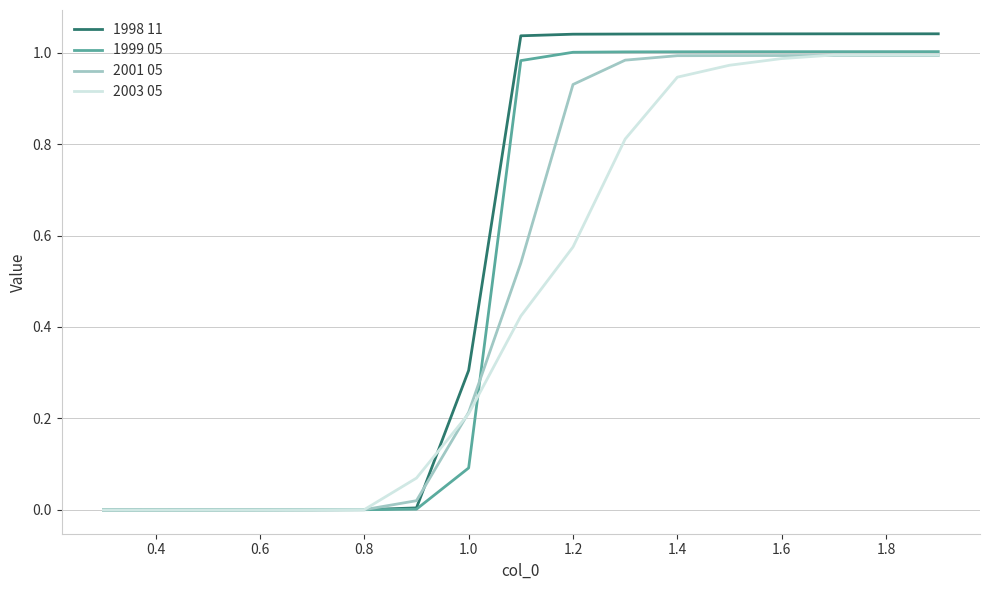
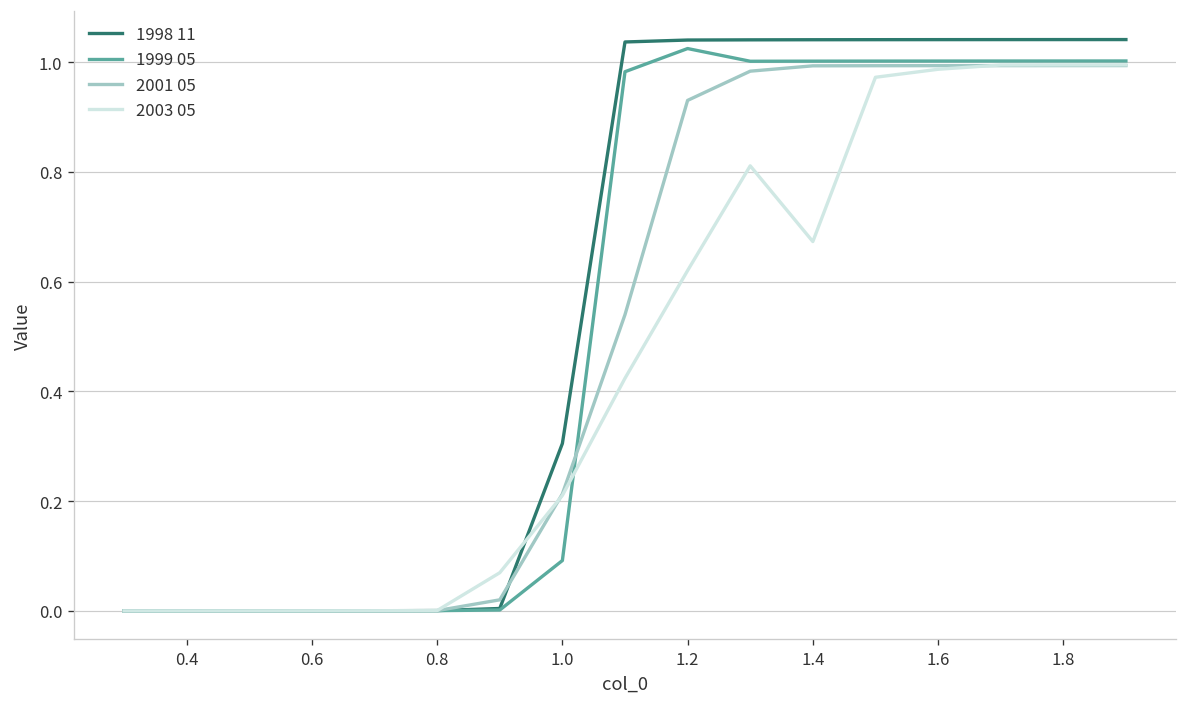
1999 05, 1.2: 1.00 -> 1.02
2003 05, 1.2: 0.57 -> 0.62
2003 05, 1.4: 0.95 -> 0.67
